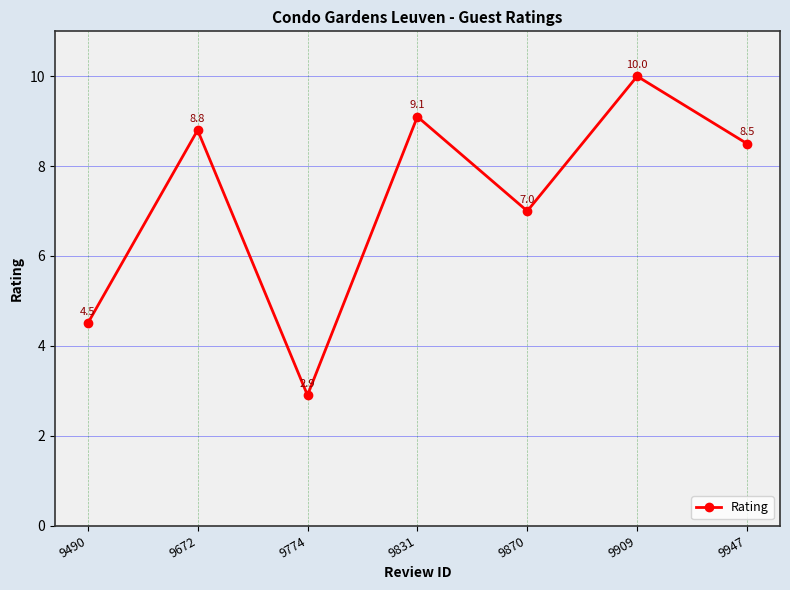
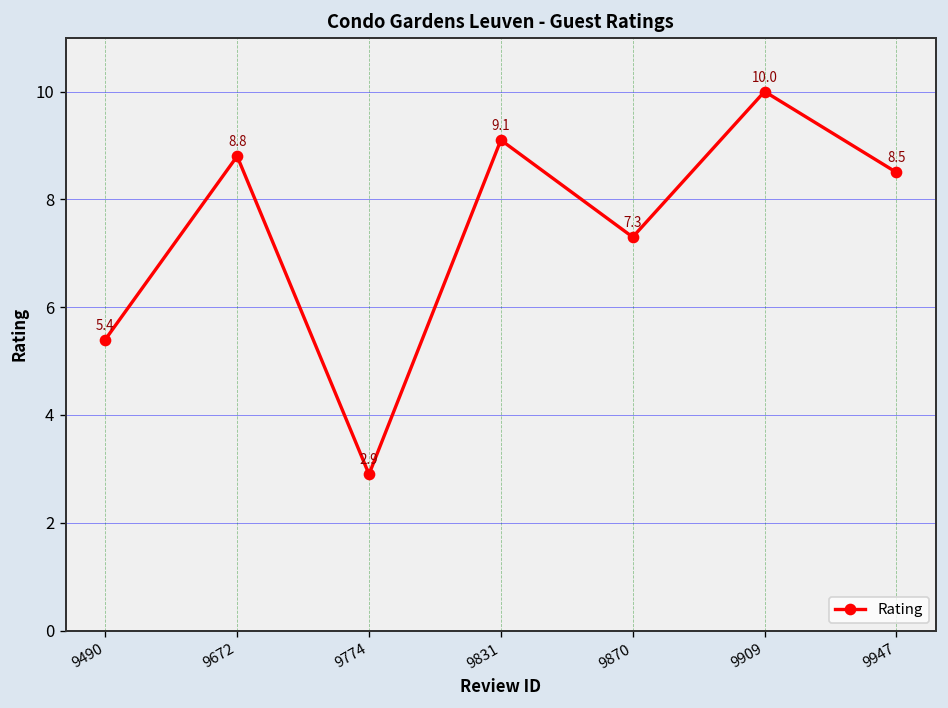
9490: 4.5 -> 5.4
9870: 7.0 -> 7.3
